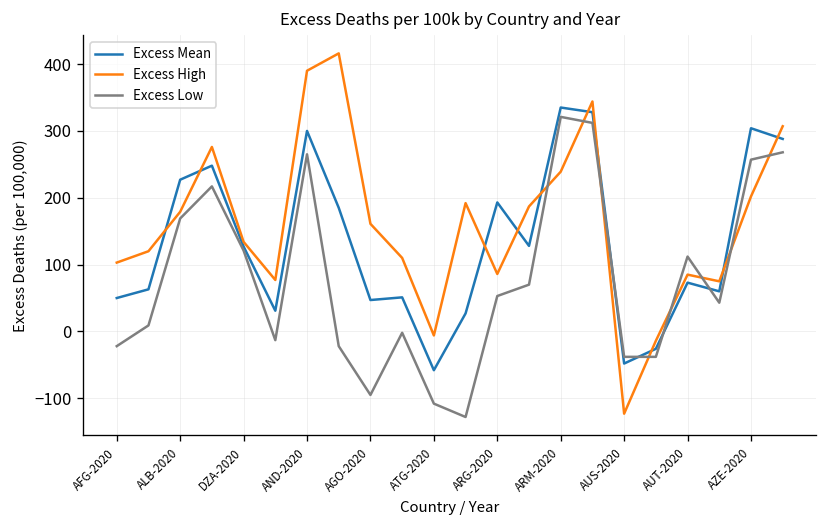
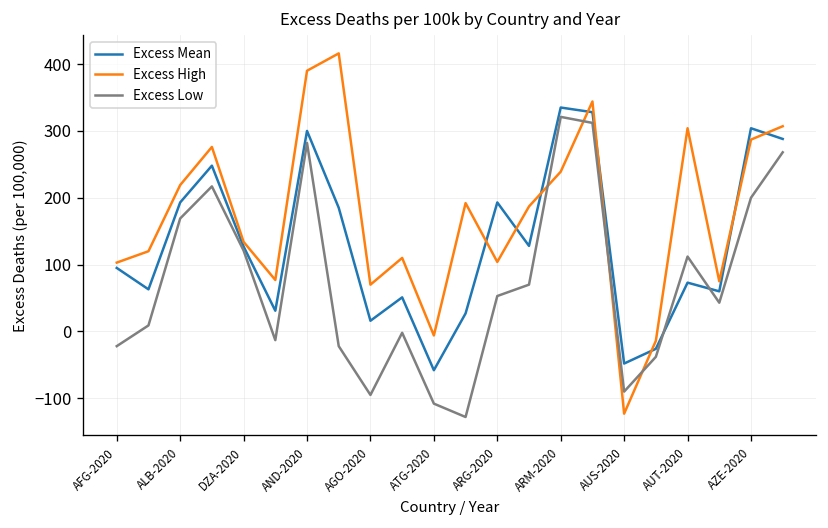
Excess Mean, AFG-2020: 50 -> 100
Excess Mean, ALB-2020: 230 -> 190
Excess High, ALB-2020: 180 -> 220
Excess Low, AND-2020: 270 -> 280
Excess Mean, AGO-2020: 50 -> 20
Excess High, AGO-2020: 160 -> 70
Excess High, ARG-2020: 90 -> 100
Excess Low, AUS-2020: -40 -> -90
Excess High, AUT-2020: 90 -> 300
Excess High, AZE-2020: 200 -> 290
Excess Low, AZE-2020: 260 -> 200
